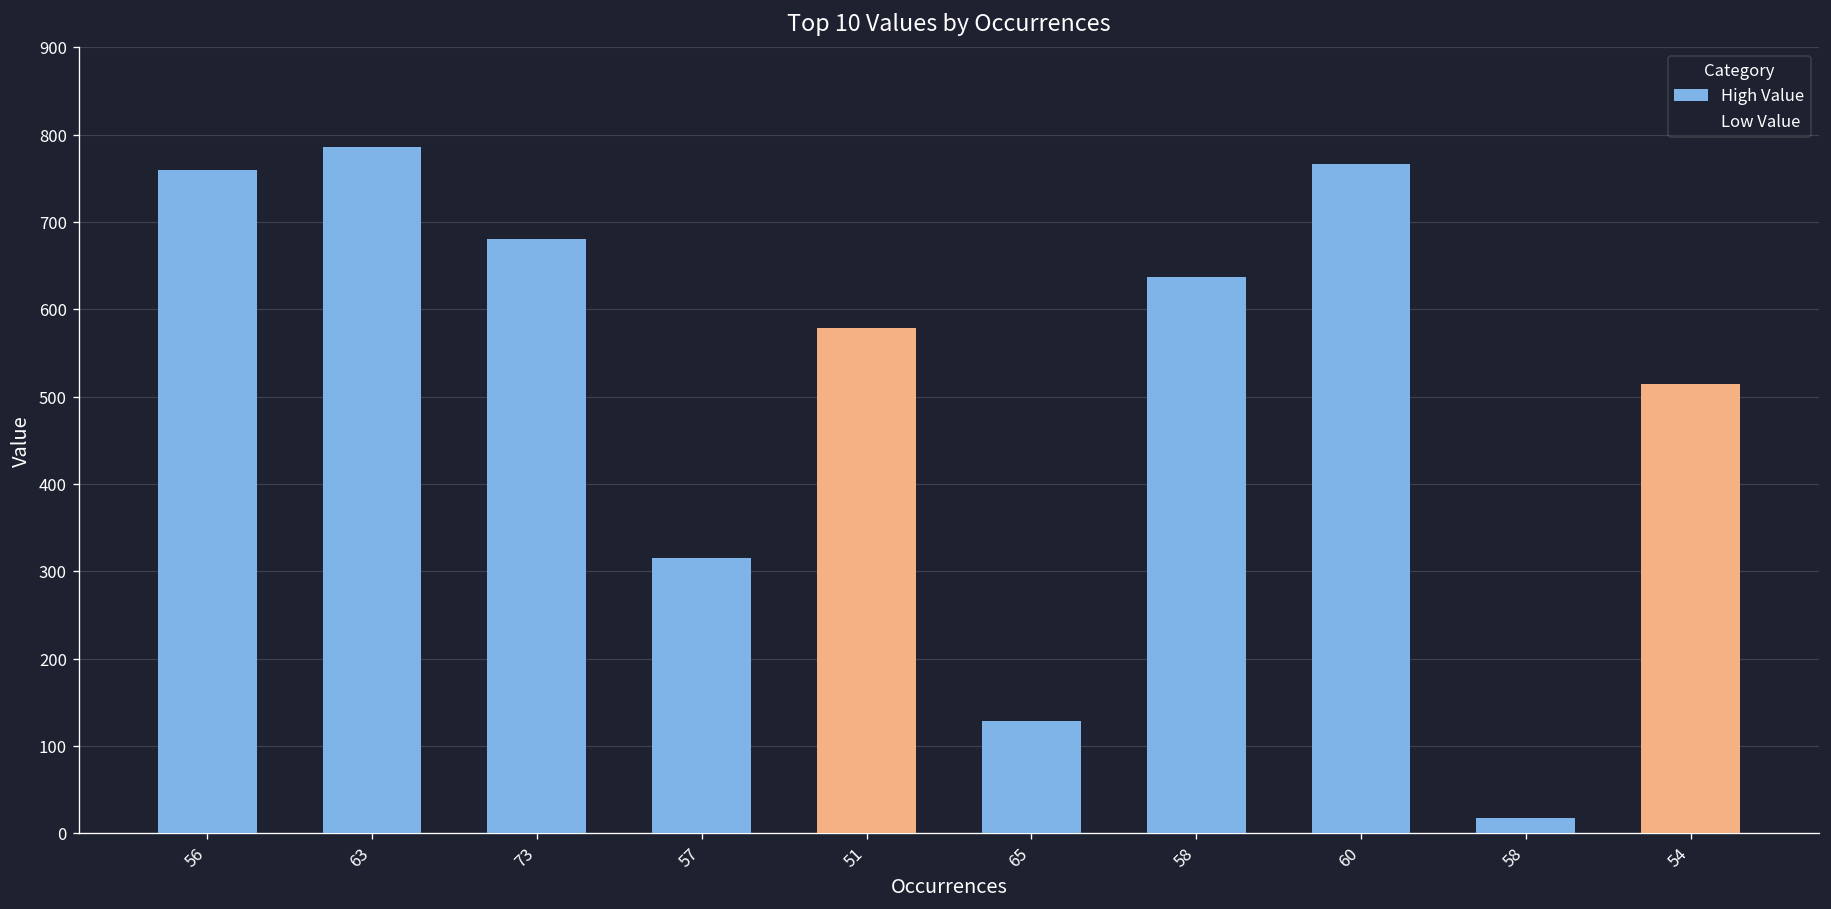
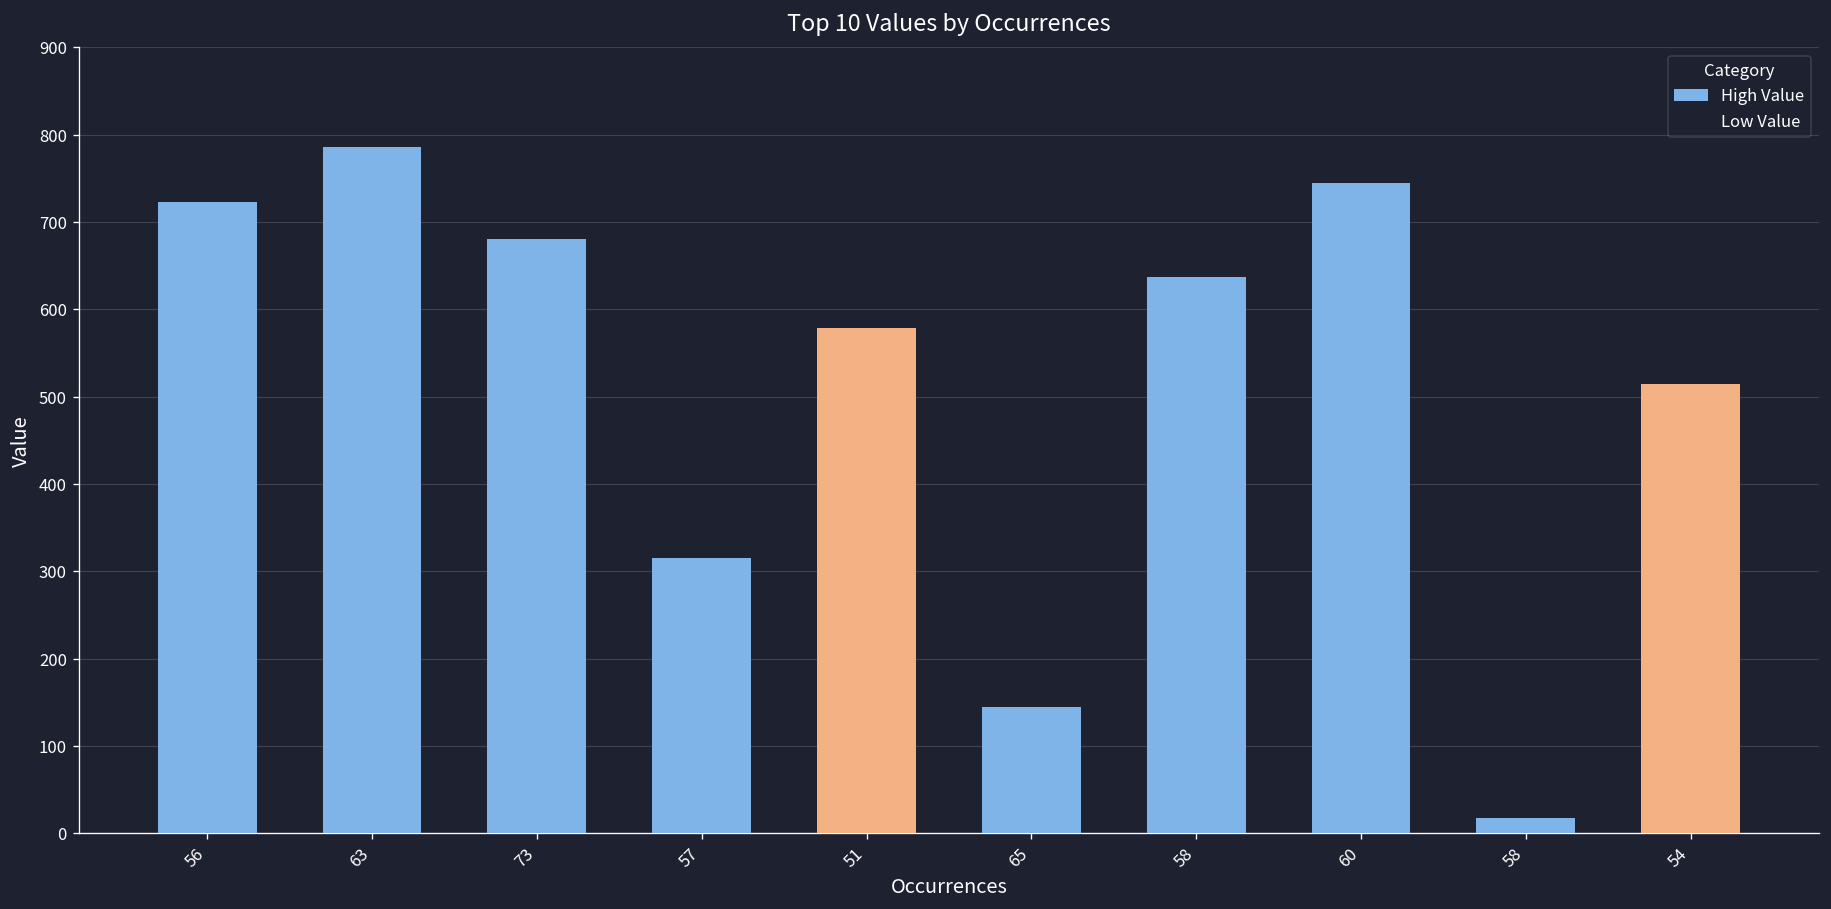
High Value, 56: 760 -> 720
High Value, 65: 130 -> 150
High Value, 60: 770 -> 750
